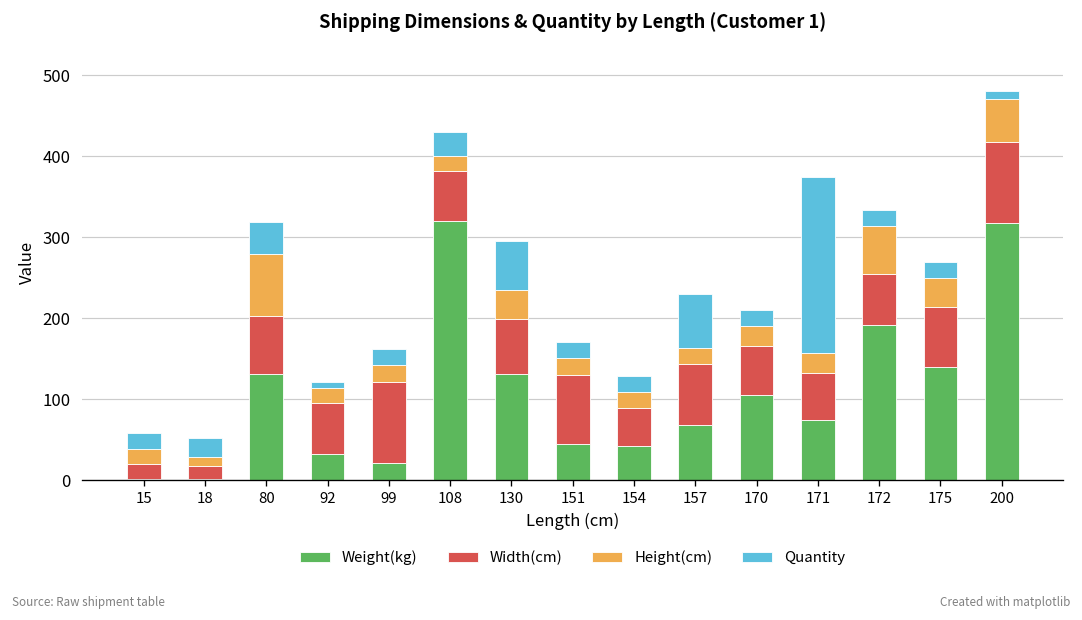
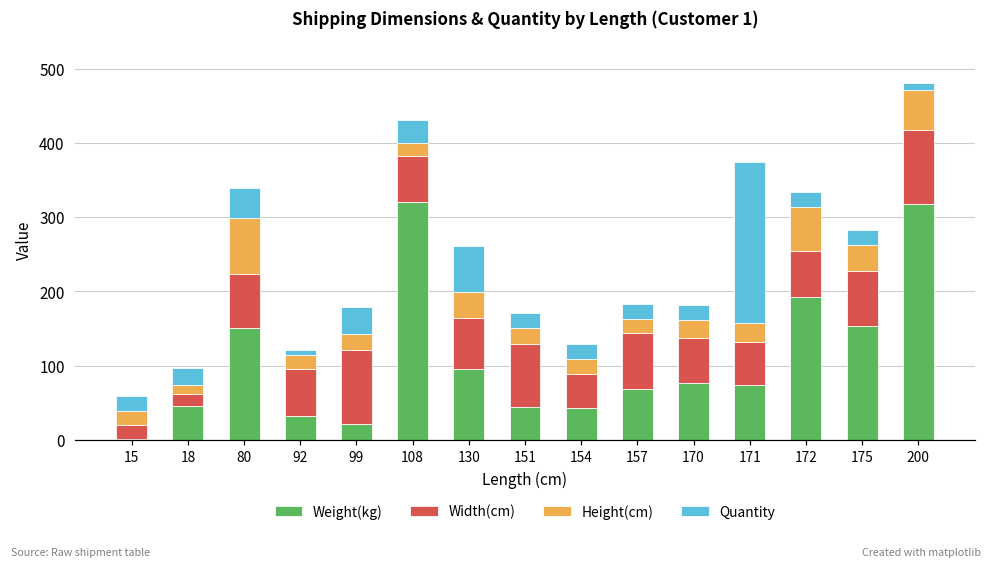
Weight(kg), 18: 0 -> 50
Weight(kg), 80: 130 -> 150
Quantity, 99: 20 -> 40
Weight(kg), 130: 130 -> 100
Quantity, 157: 70 -> 20
Weight(kg), 170: 110 -> 80
Weight(kg), 175: 140 -> 150
